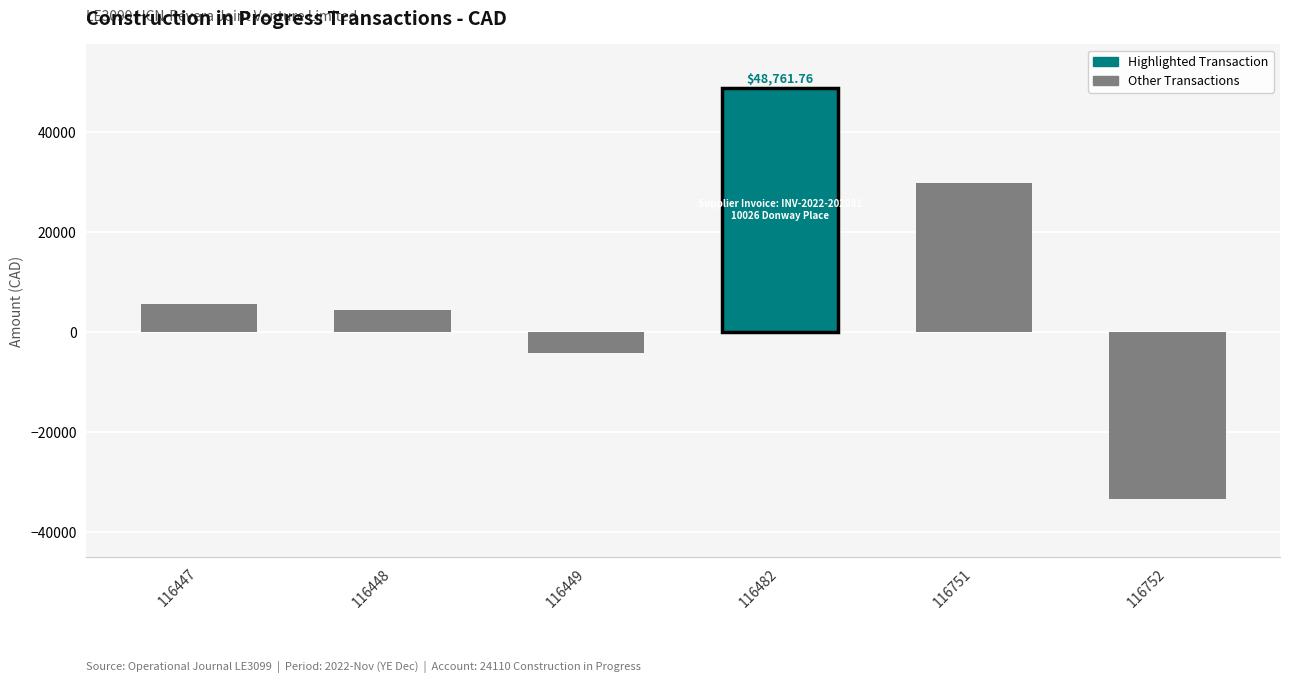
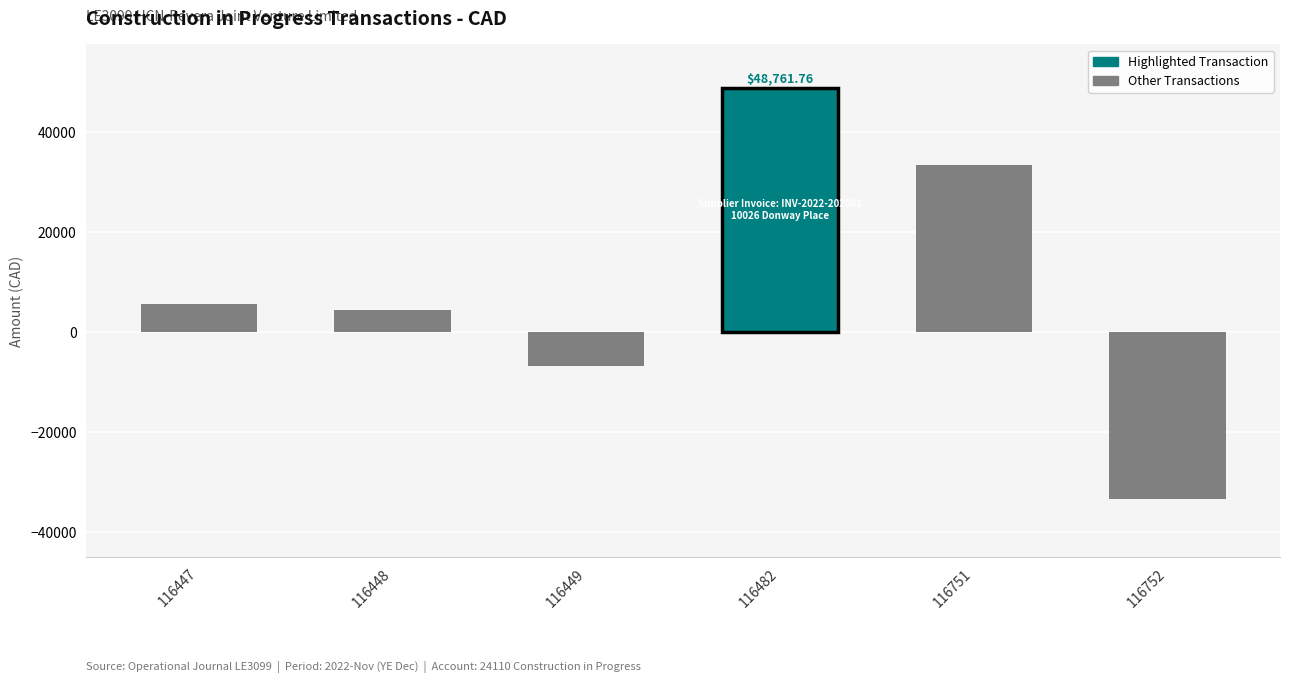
116449: -4000 -> -7000
116751: 30000 -> 33000
